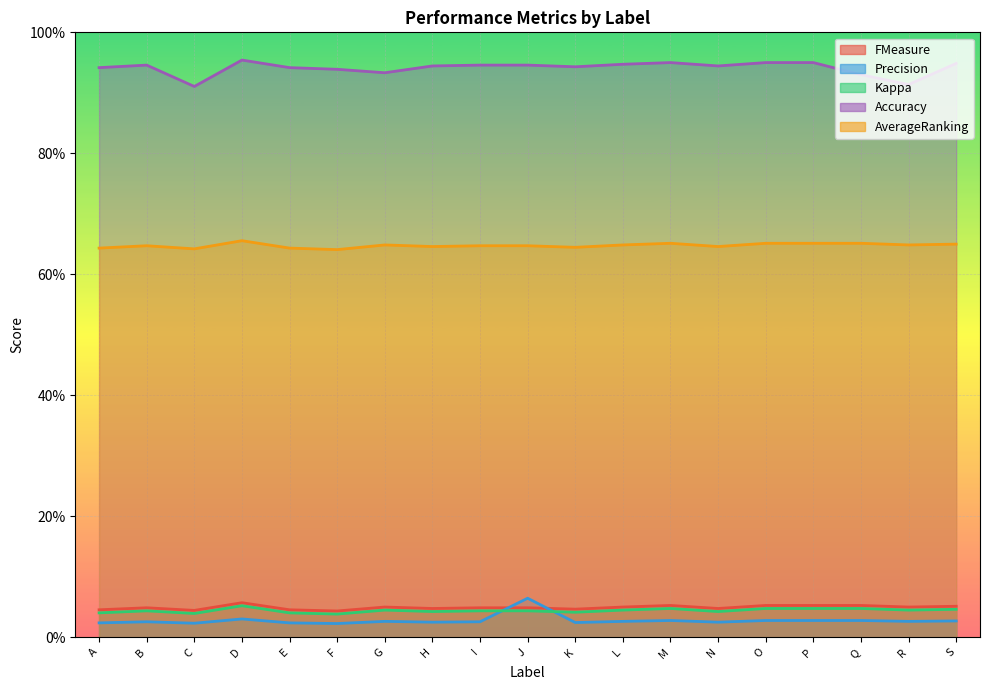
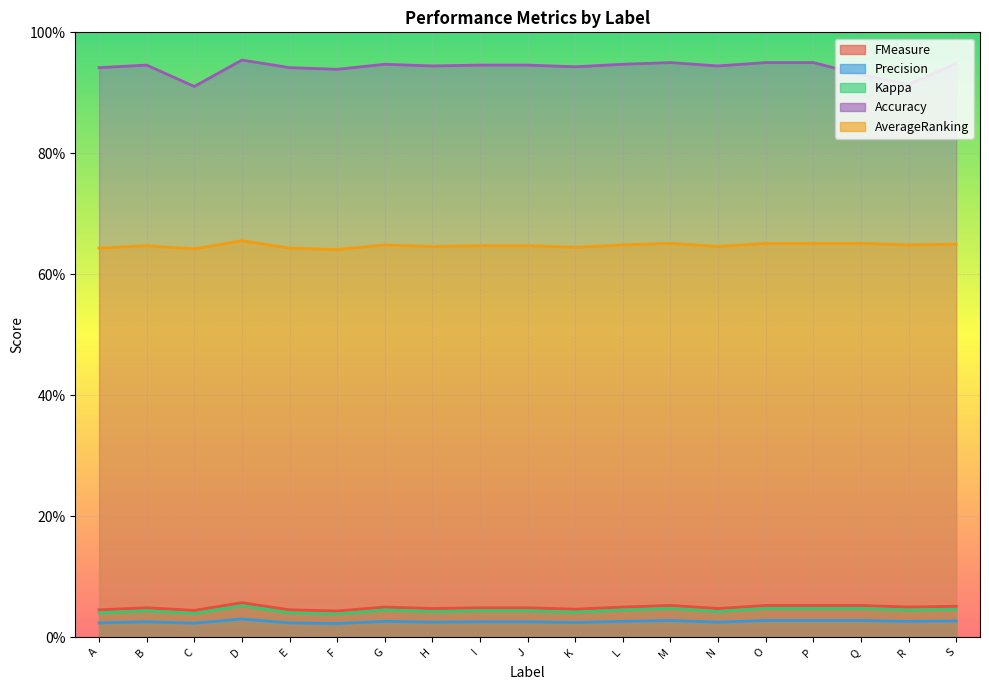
Accuracy, G: 93% -> 95%
Precision, J: 6% -> 3%
